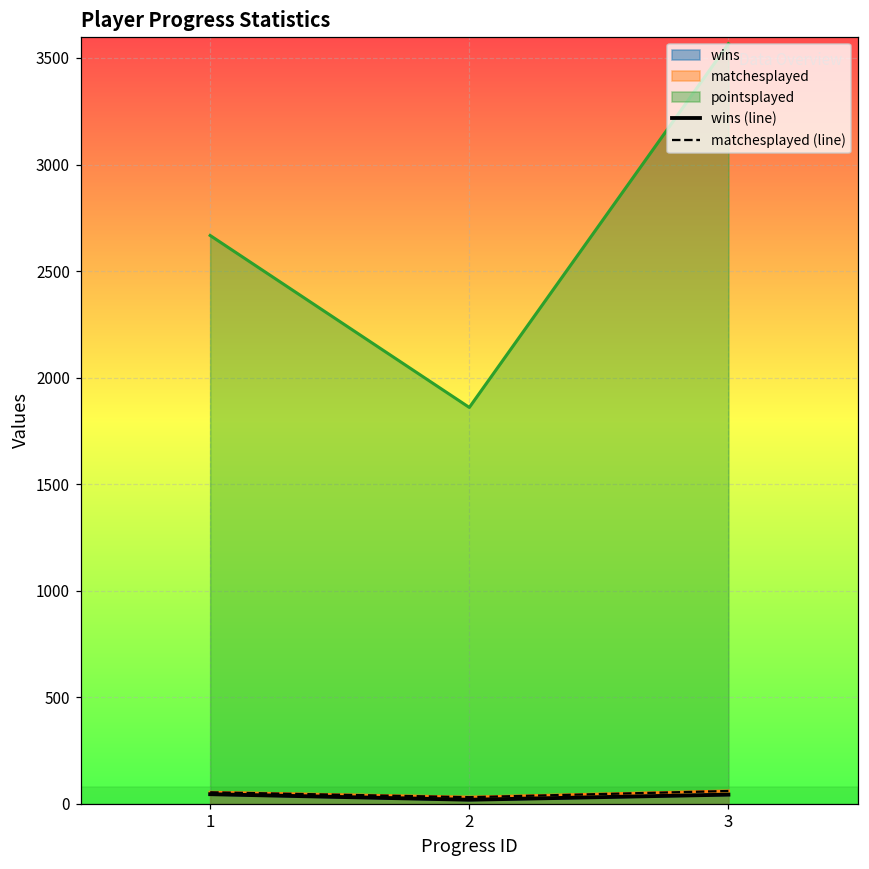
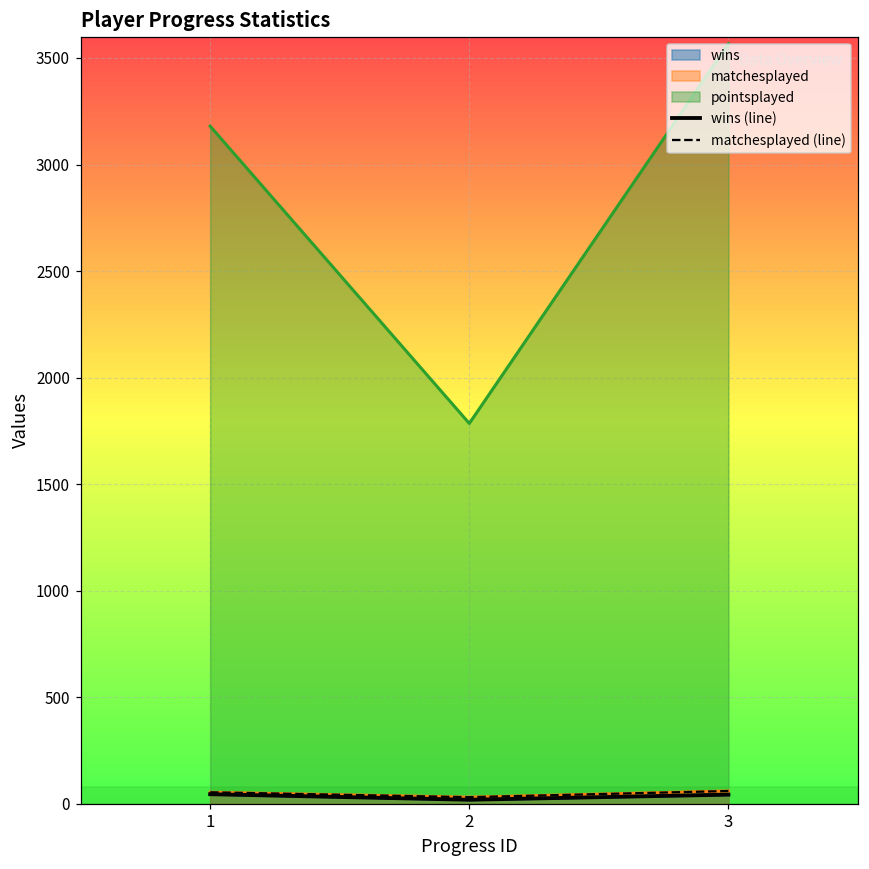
pointsplayed, 1: 2670 -> 3180
pointsplayed, 2: 1860 -> 1790
